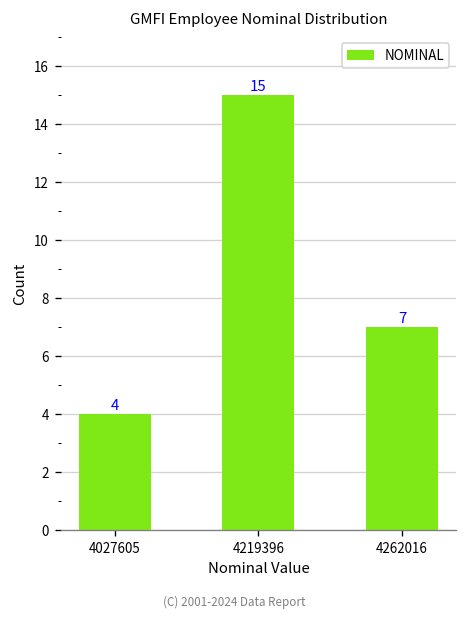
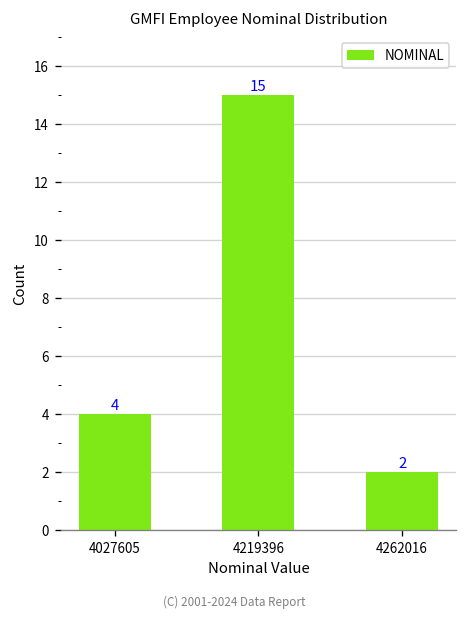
4262016: 7 -> 2
